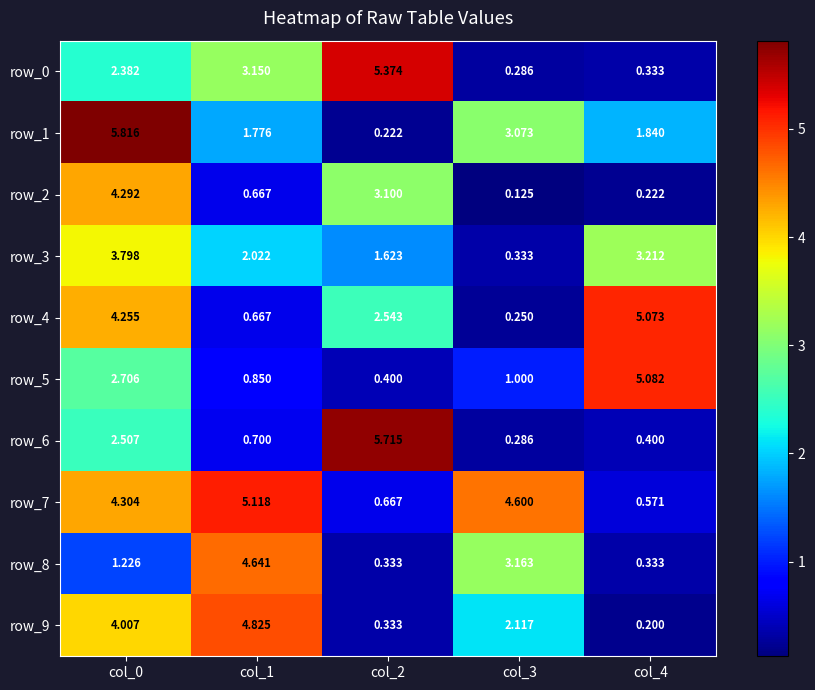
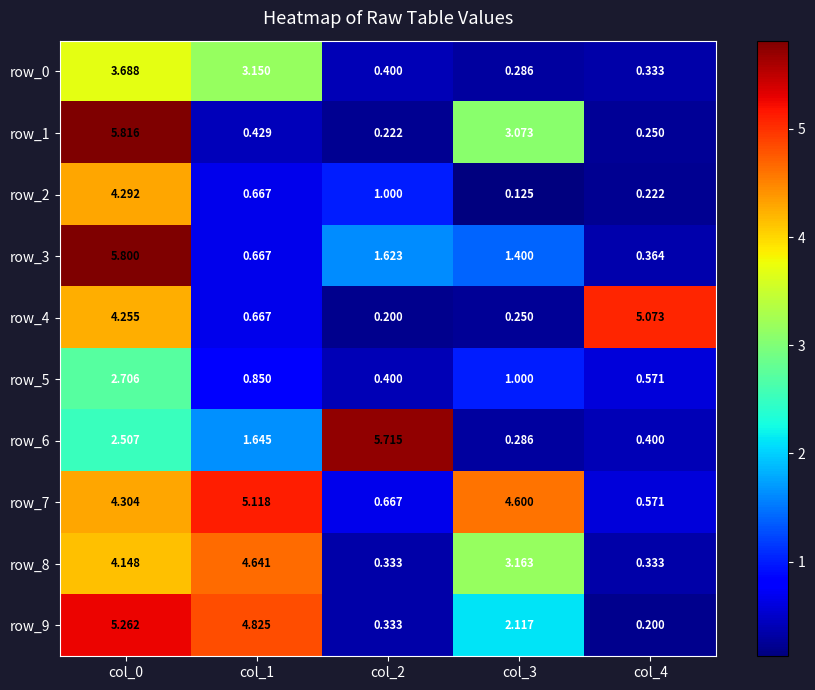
row_0, col_0: 2.382 -> 3.688
row_0, col_2: 5.374 -> 0.400
row_1, col_1: 1.776 -> 0.429
row_1, col_4: 1.840 -> 0.250
row_2, col_2: 3.100 -> 1.000
row_3, col_0: 3.798 -> 5.800
row_3, col_1: 2.022 -> 0.667
row_3, col_3: 0.333 -> 1.400
row_3, col_4: 3.212 -> 0.364
row_4, col_2: 2.543 -> 0.200
row_5, col_4: 5.082 -> 0.571
row_6, col_1: 0.700 -> 1.645
row_8, col_0: 1.226 -> 4.148
row_9, col_0: 4.007 -> 5.262
